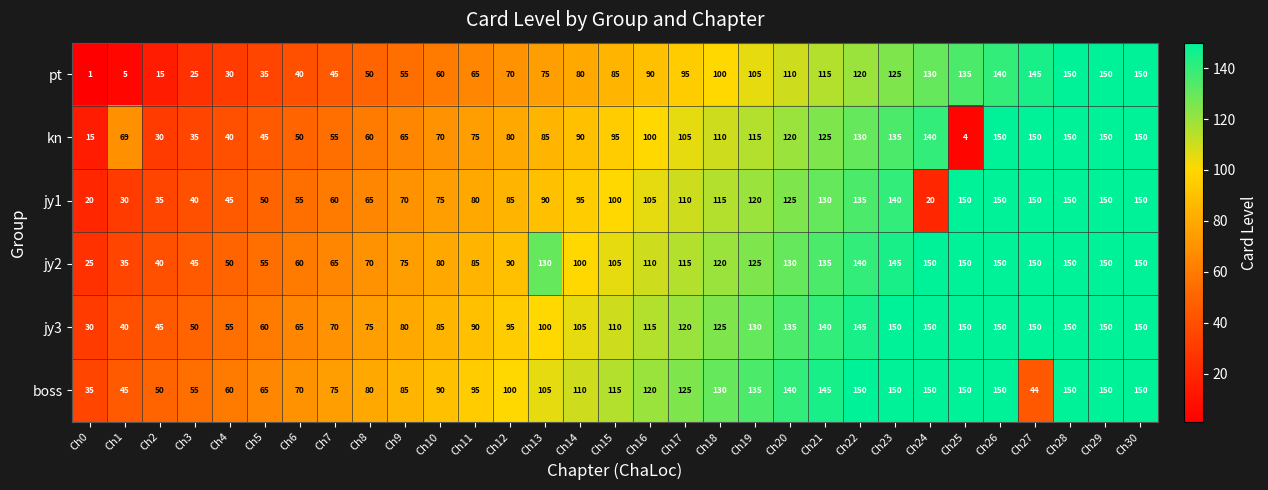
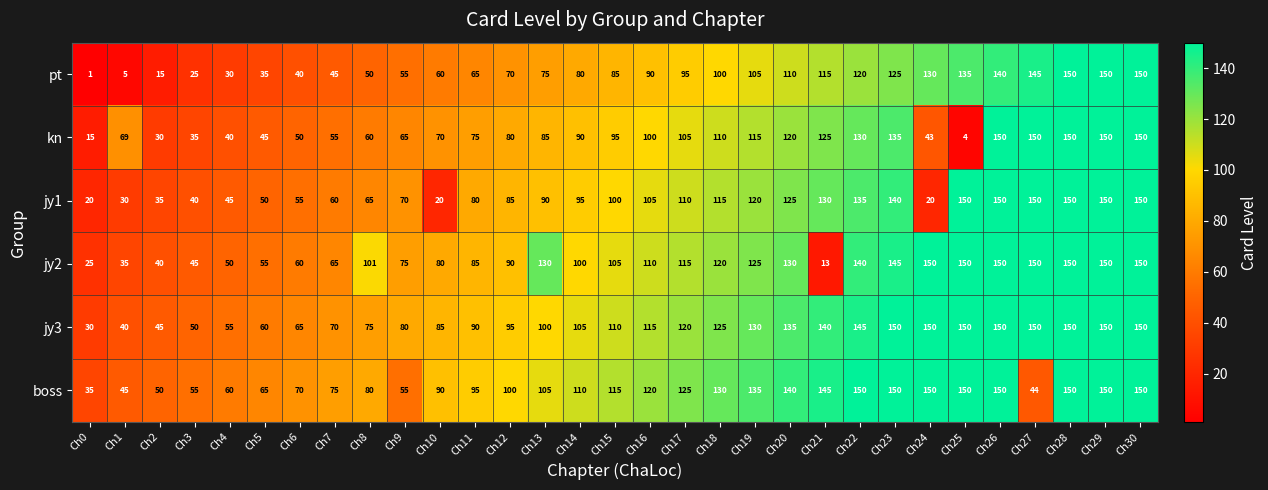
kn, Ch24: 140 -> 43
jy1, Ch10: 75 -> 20
jy2, Ch8: 70 -> 101
jy2, Ch21: 135 -> 13
boss, Ch9: 85 -> 55
